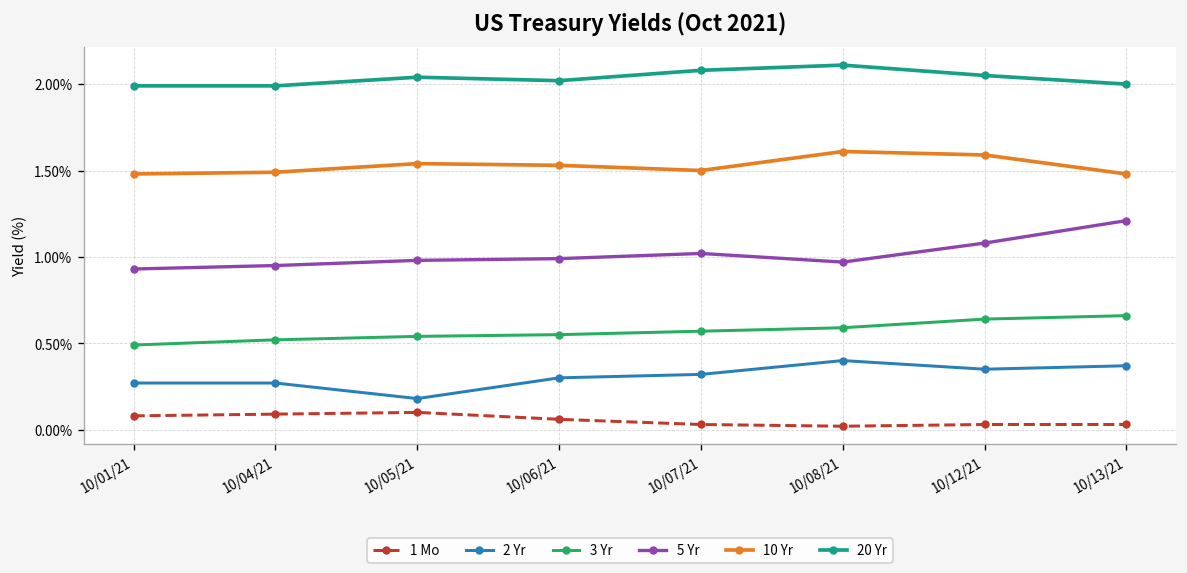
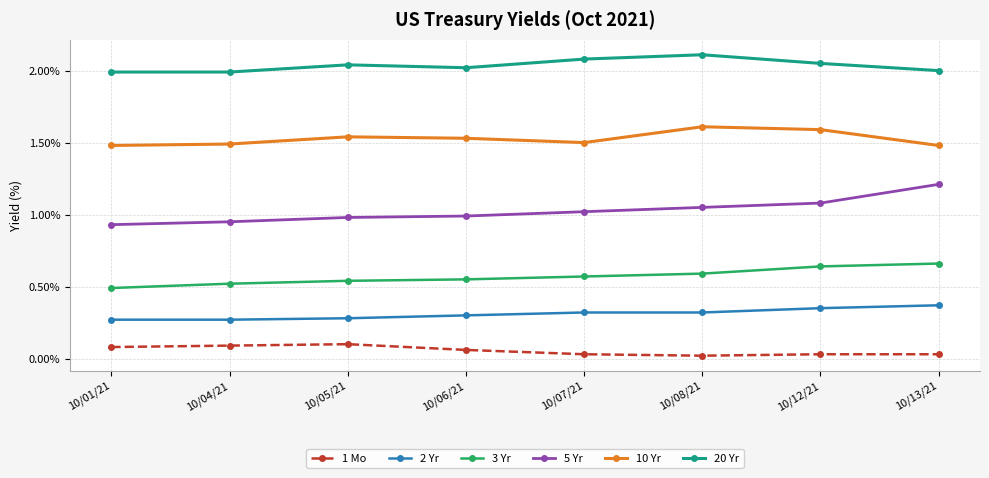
2 Yr, 10/05/21: 0.18% -> 0.28%
2 Yr, 10/08/21: 0.40% -> 0.32%
5 Yr, 10/08/21: 0.97% -> 1.05%
